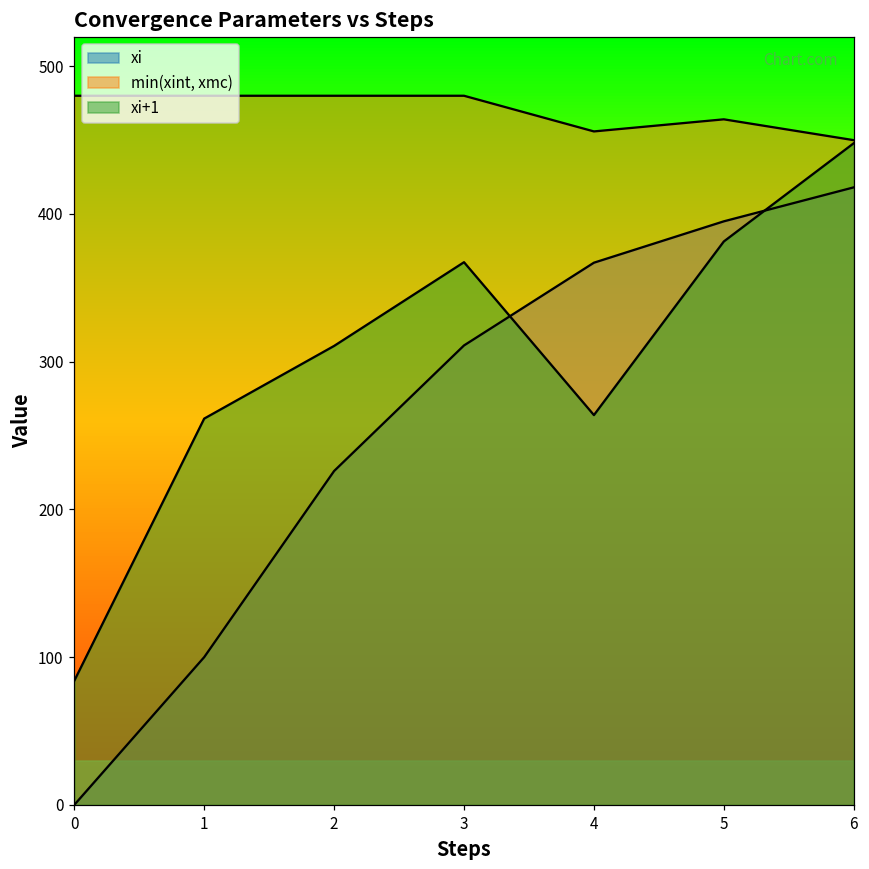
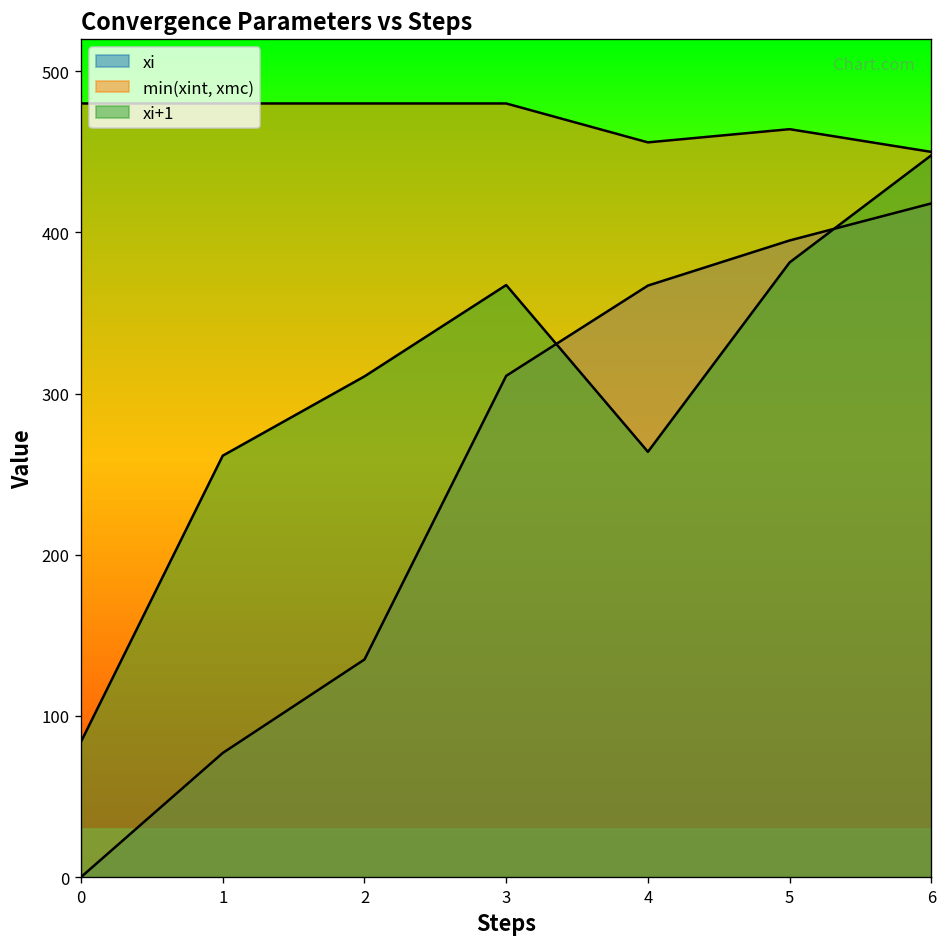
xi, 1: 100 -> 77
xi, 2: 226 -> 135
